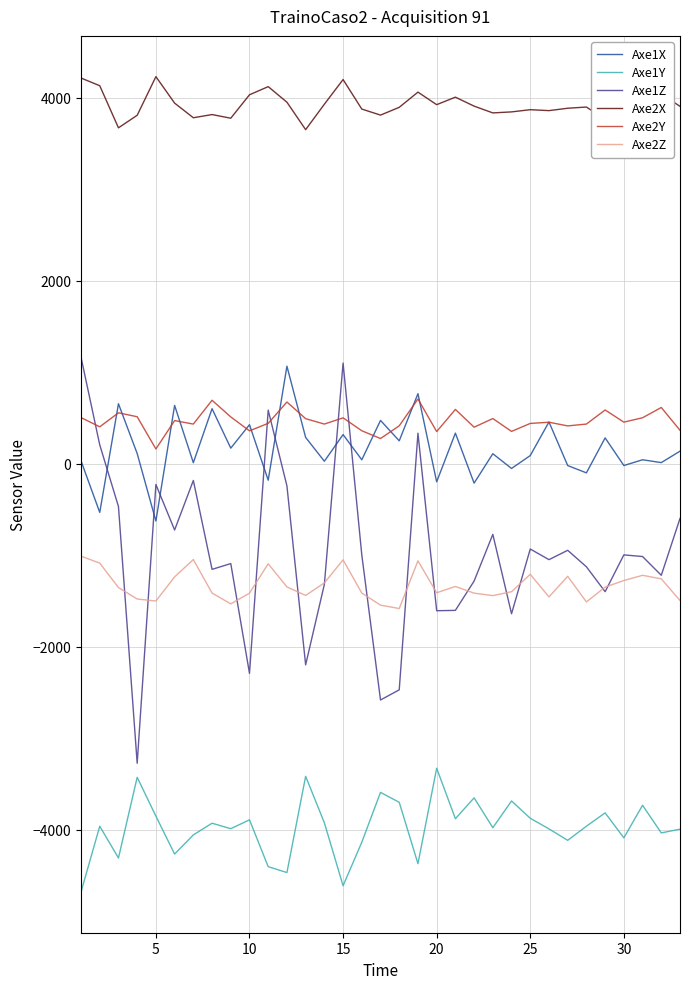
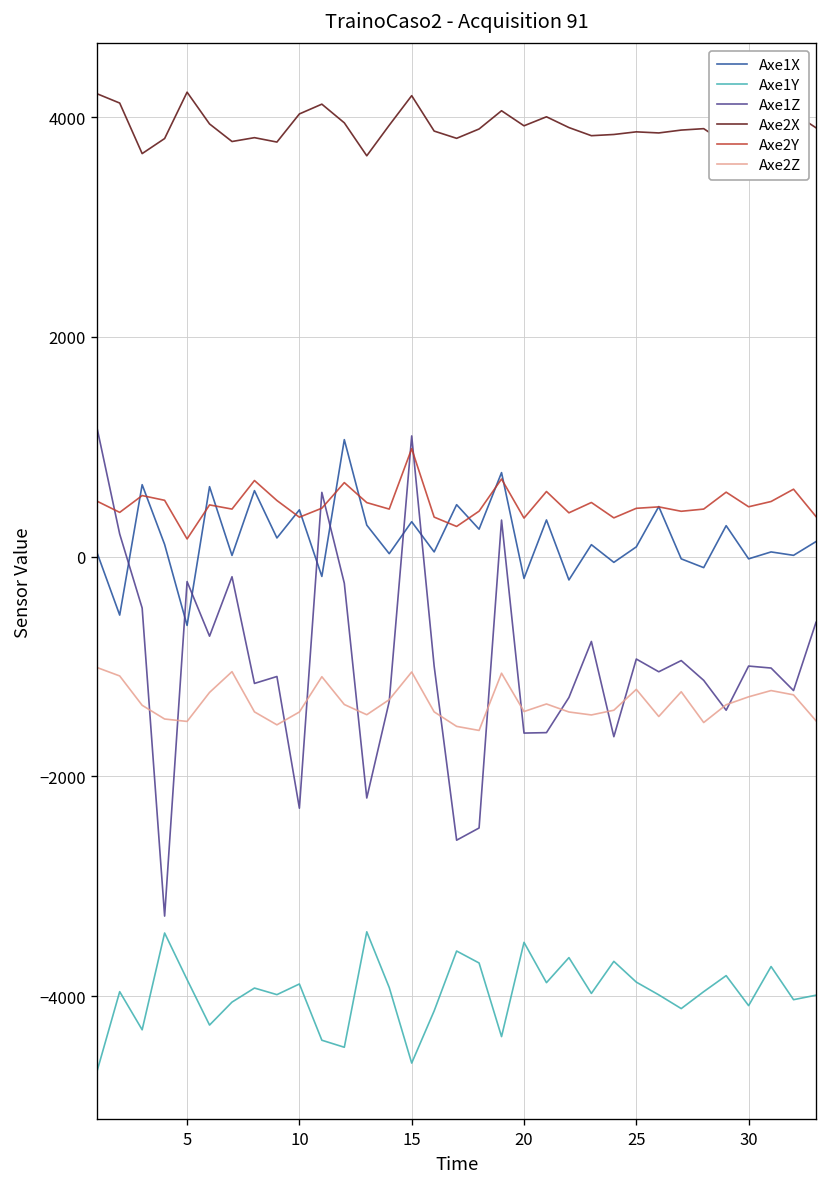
Axe2Y, 15: 500 -> 1000
Axe1Y, 20: -3300 -> -3500
